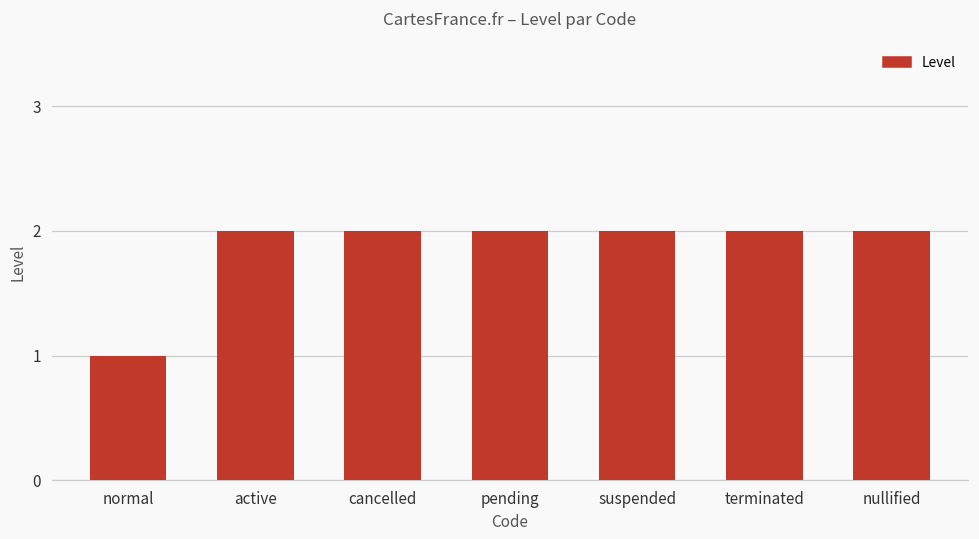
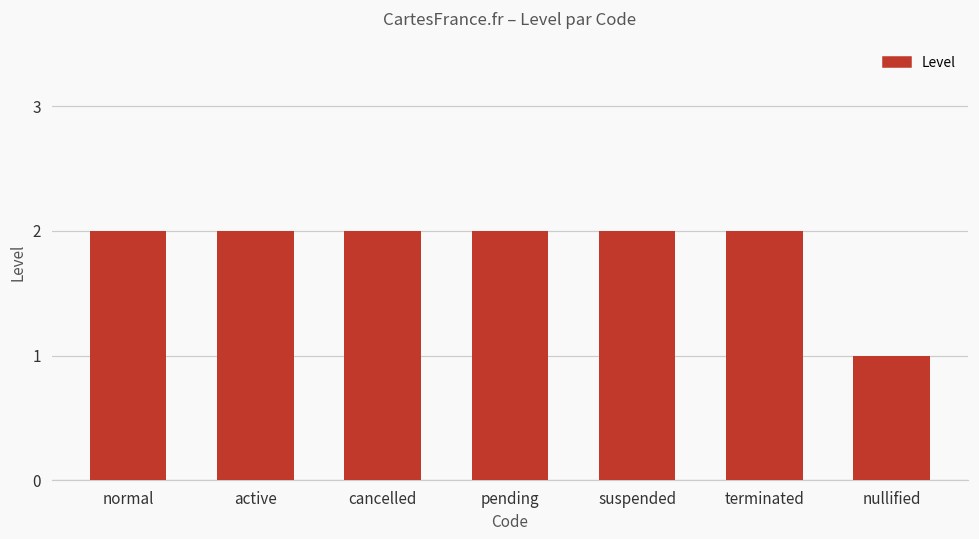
normal: 1 -> 2
nullified: 2 -> 1
